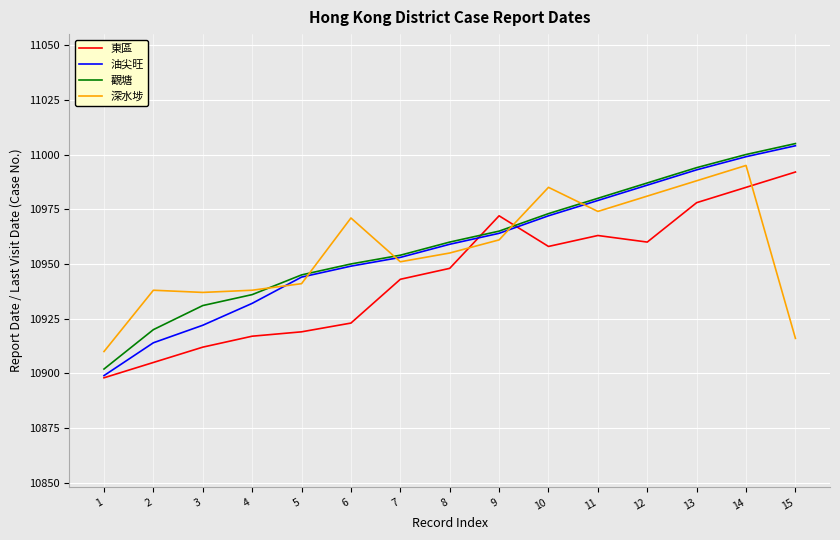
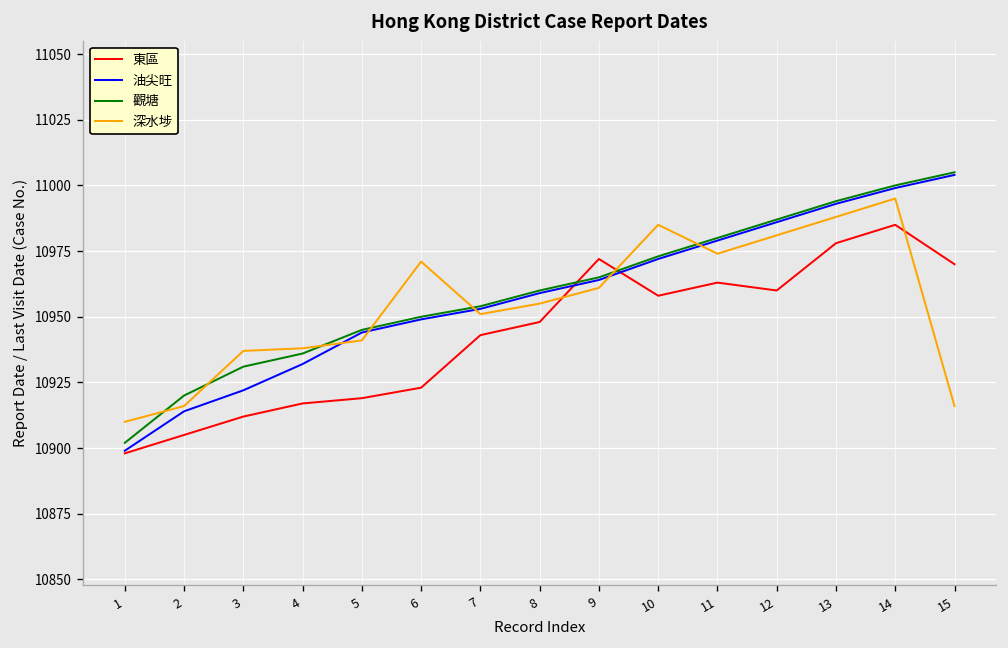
深水埗, 2: 10938 -> 10916
東區, 15: 10992 -> 10970
